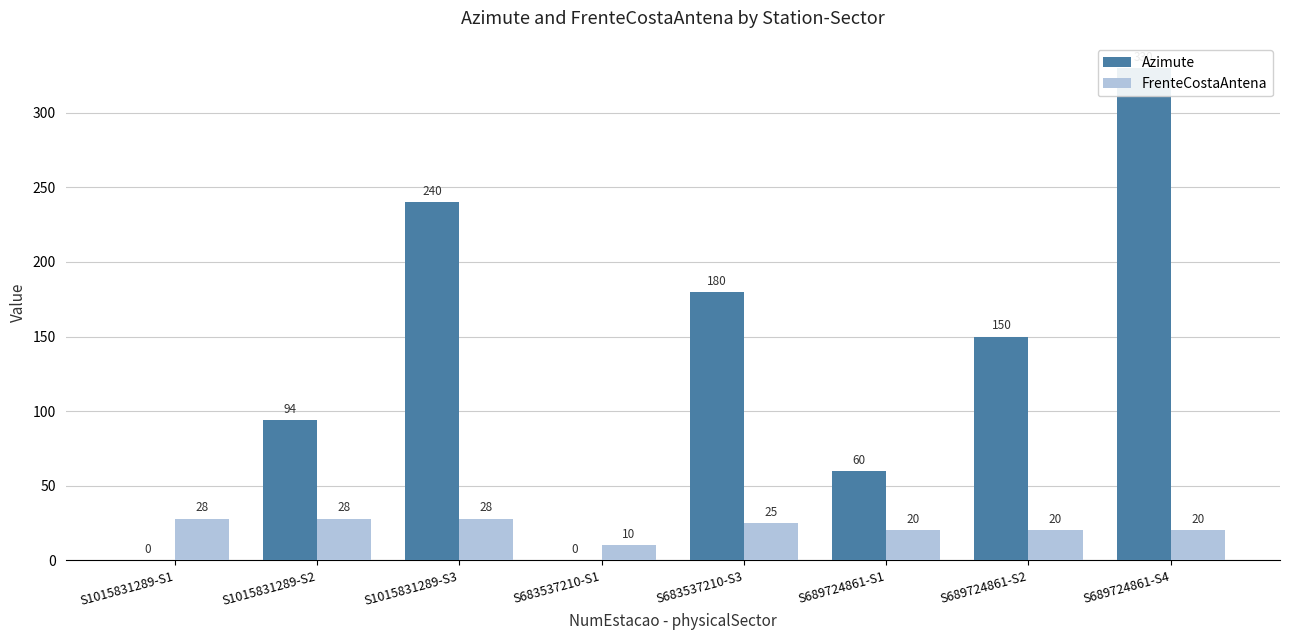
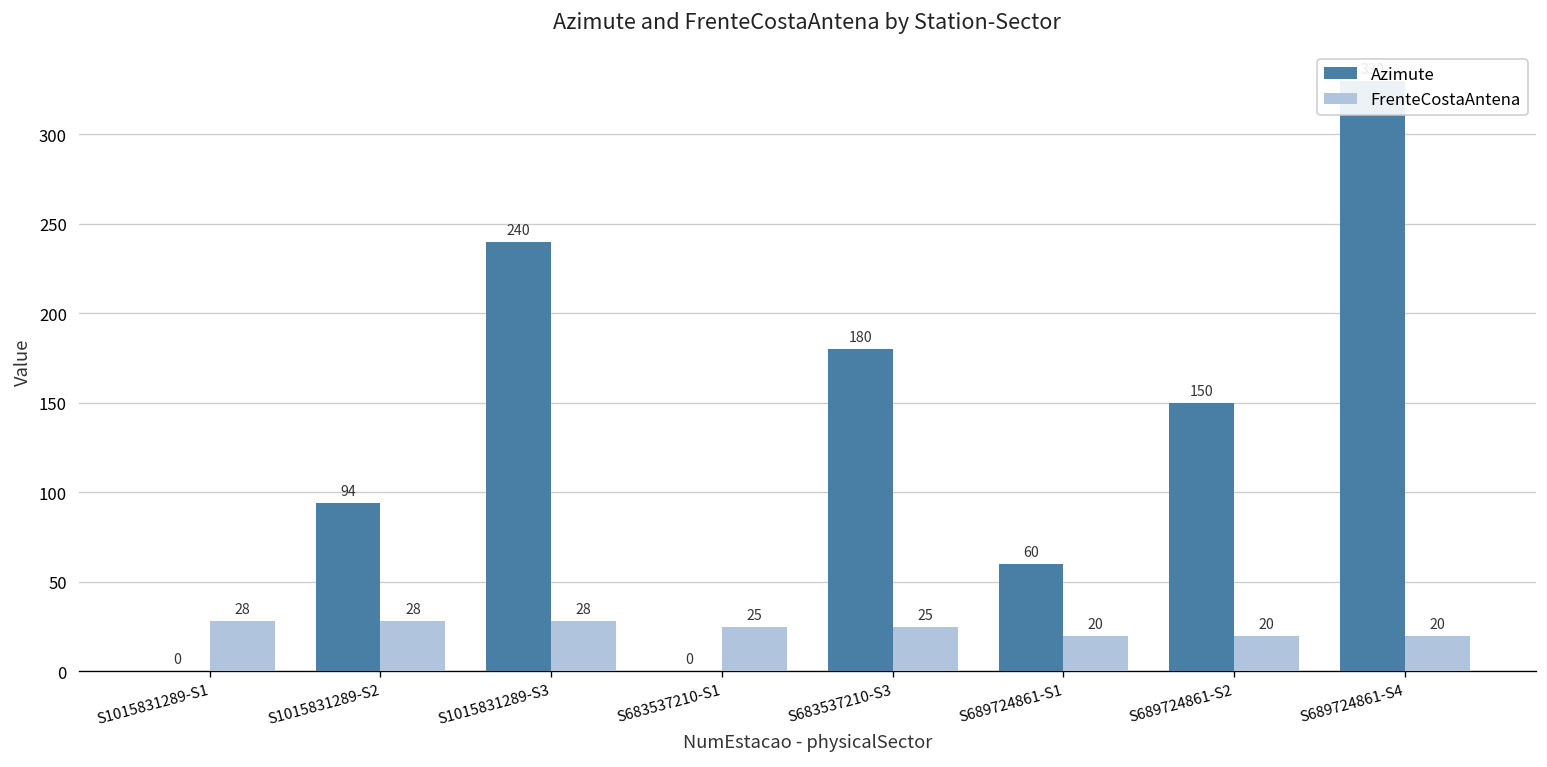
FrenteCostaAntena, S683537210-S1: 10 -> 25
